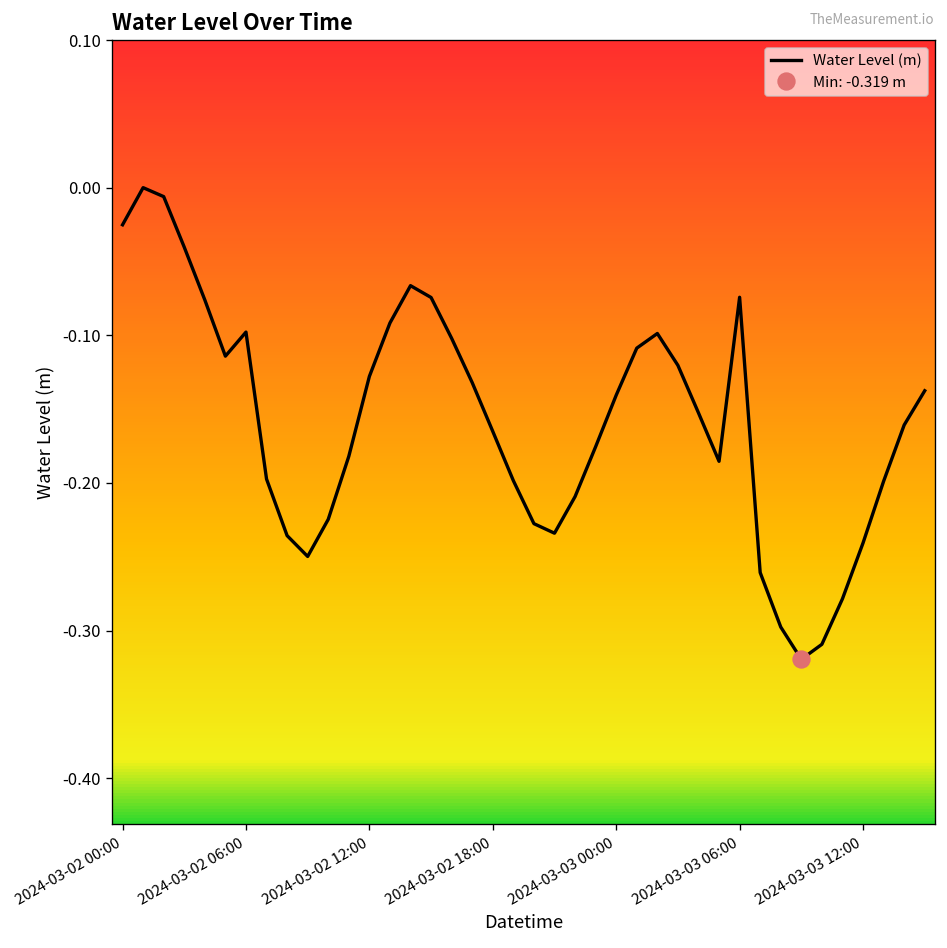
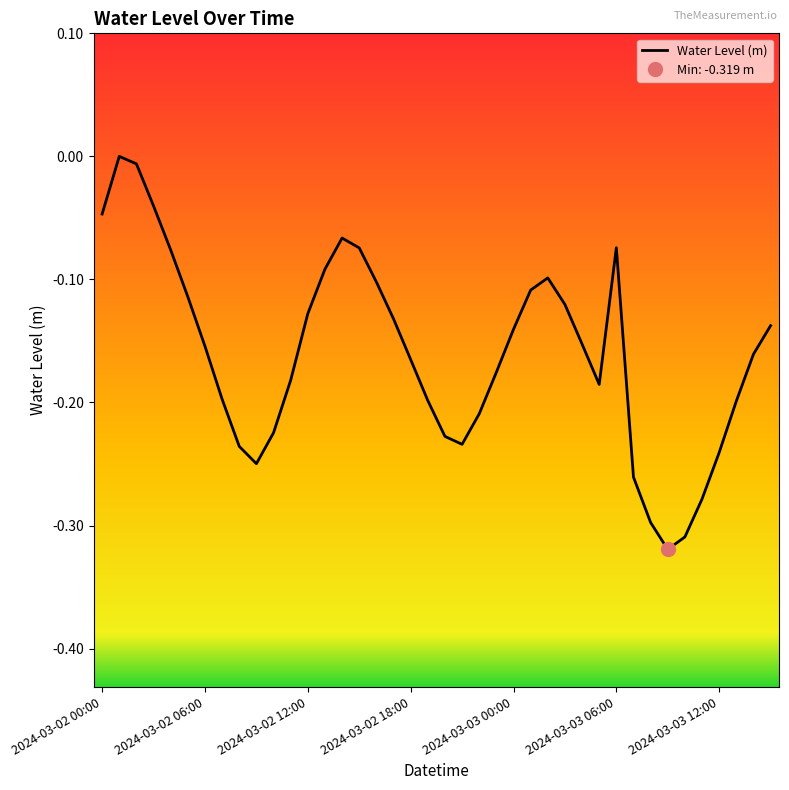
Water Level (m), 2024-03-02 00:00: -0.025 -> -0.047
Water Level (m), 2024-03-02 06:00: -0.098 -> -0.154
